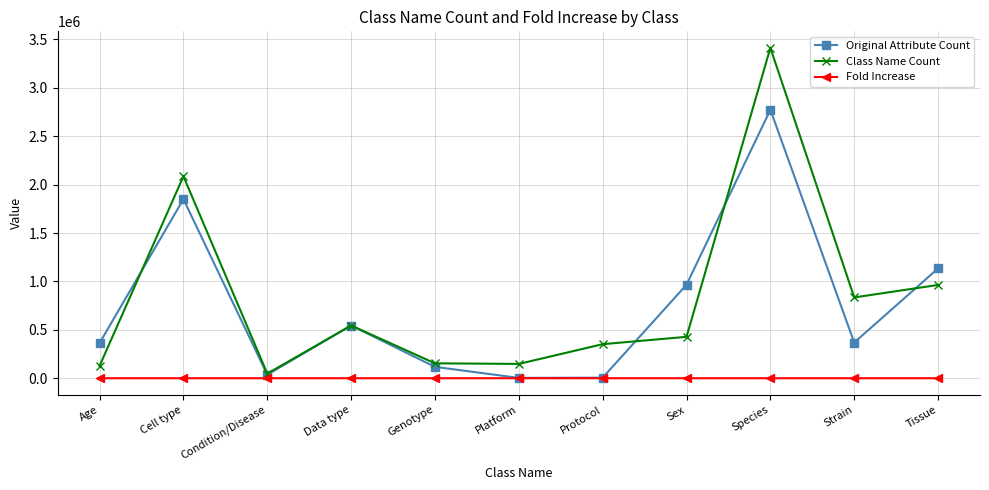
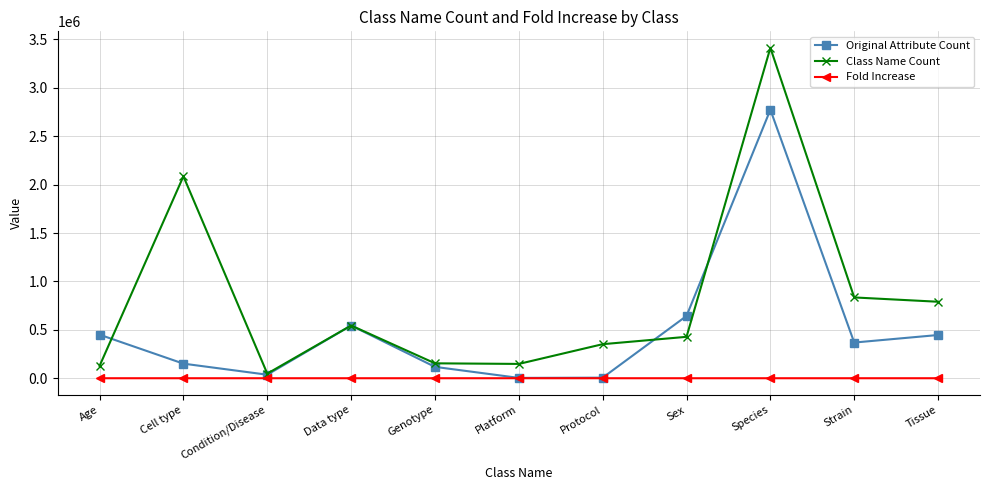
Original Attribute Count, Age: 360000 -> 450000
Original Attribute Count, Cell type: 1800000 -> 200000
Original Attribute Count, Sex: 1000000 -> 600000
Original Attribute Count, Tissue: 1100000 -> 400000
Class Name Count, Tissue: 1000000 -> 800000
